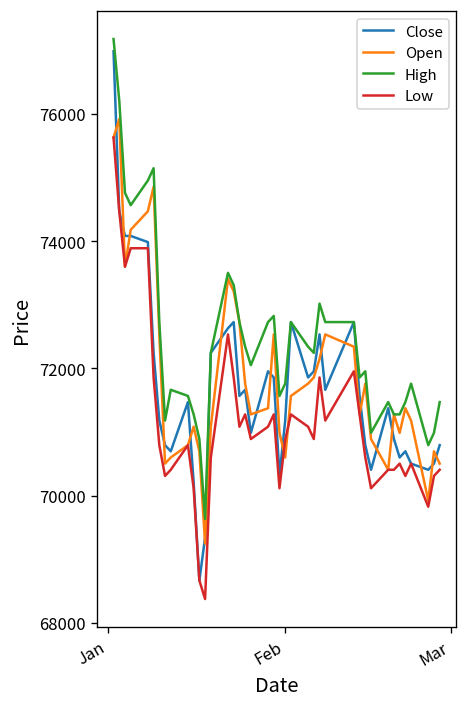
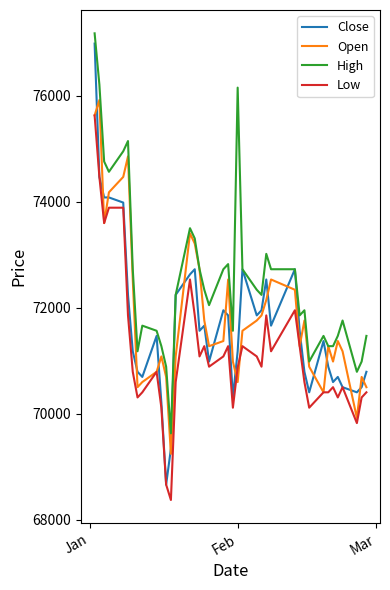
High, Feb: 71800 -> 76200
